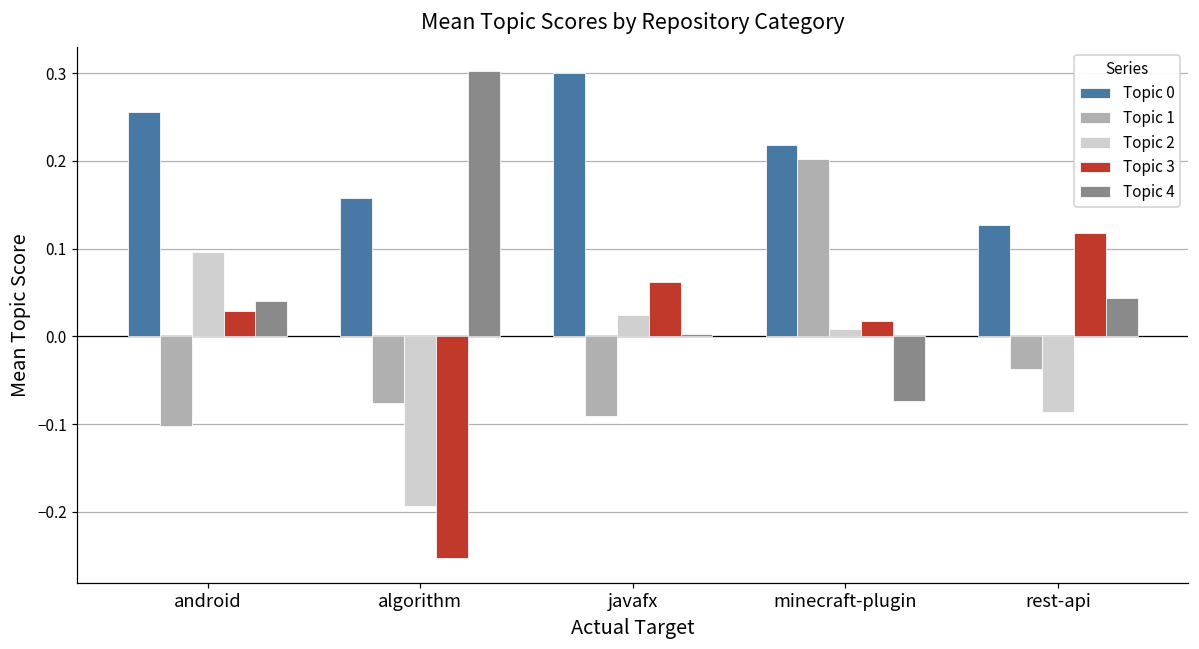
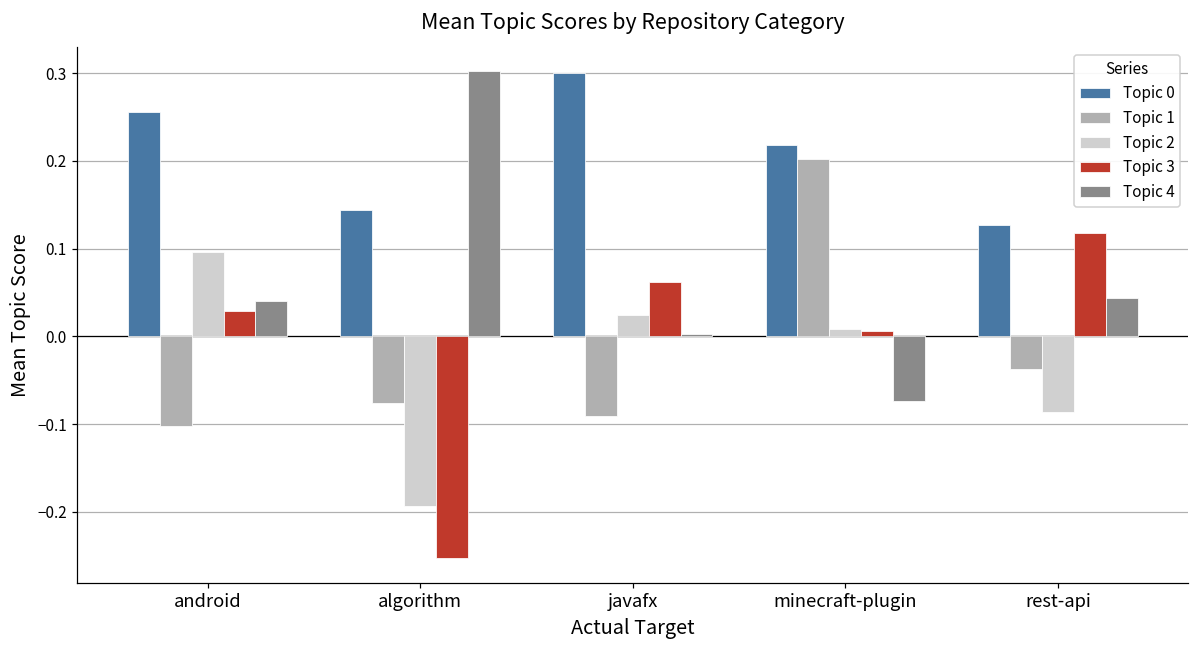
Topic 0, algorithm: 0.16 -> 0.14
Topic 3, minecraft-plugin: 0.02 -> 0.01
